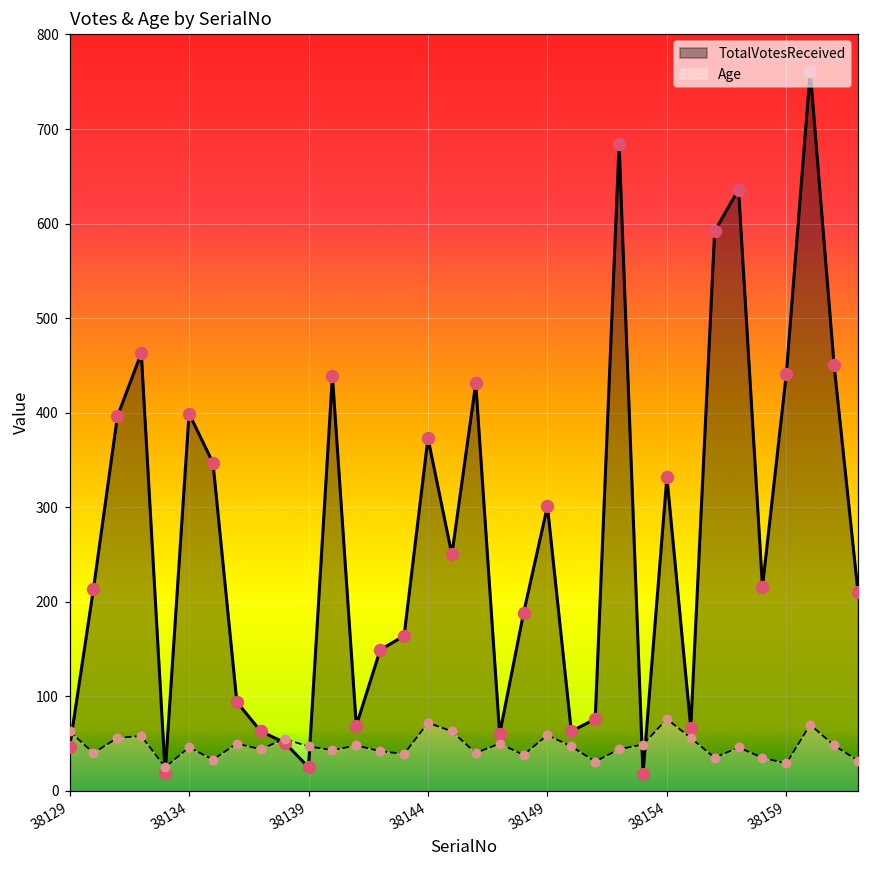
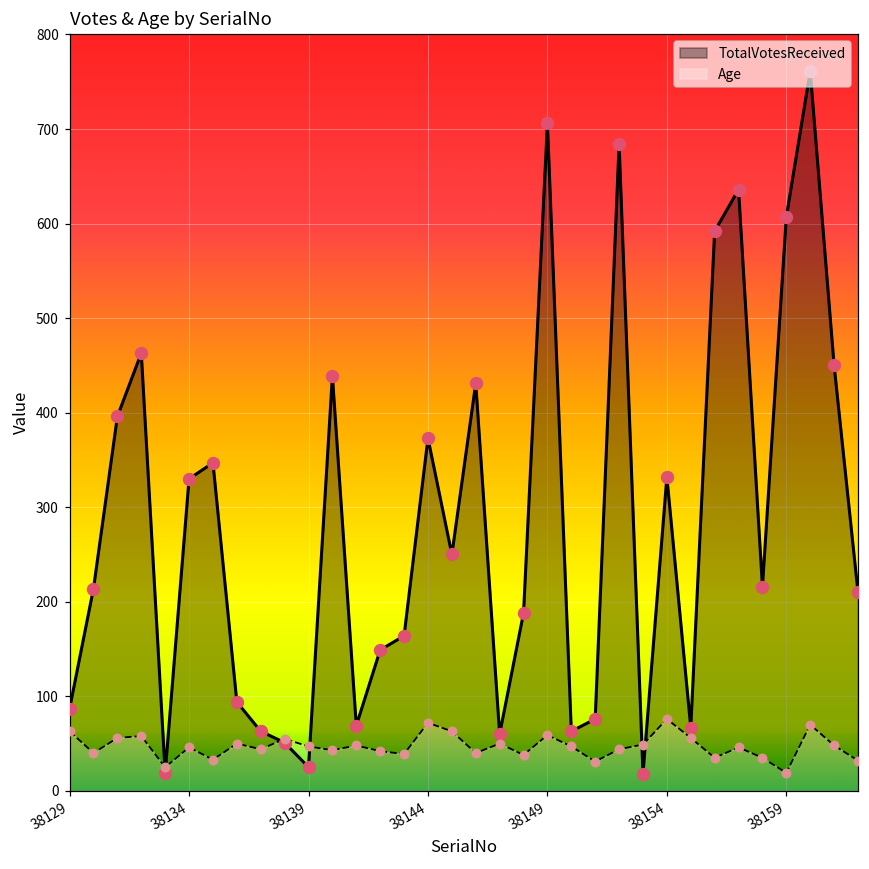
TotalVotesReceived, 38129: 50 -> 90
TotalVotesReceived, 38134: 400 -> 330
TotalVotesReceived, 38149: 300 -> 710
TotalVotesReceived, 38159: 440 -> 610
Age, 38159: 30 -> 20
